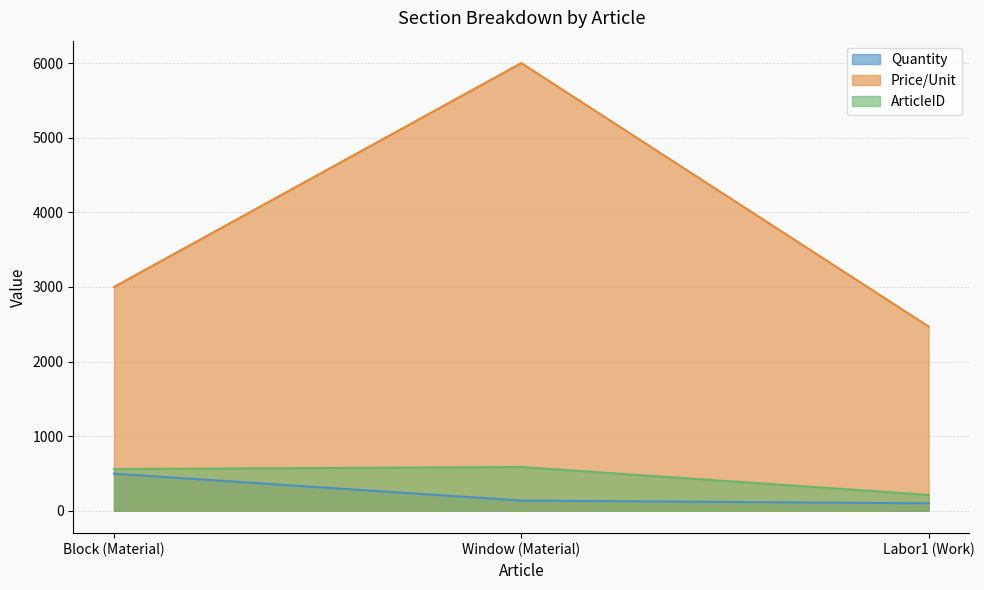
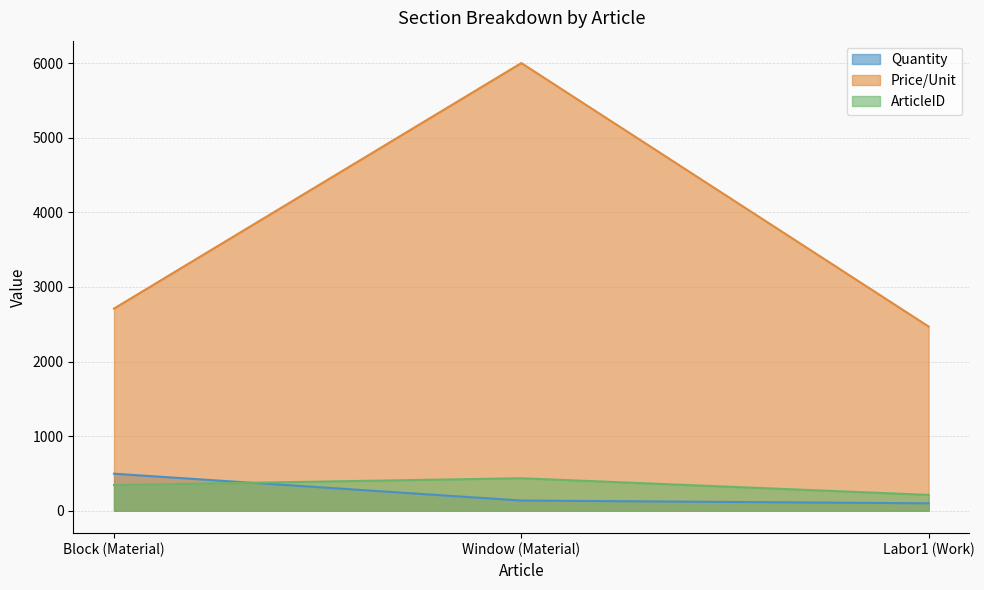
Price/Unit, Block (Material): 3000 -> 2700
ArticleID, Block (Material): 600 -> 300
ArticleID, Window (Material): 600 -> 400
